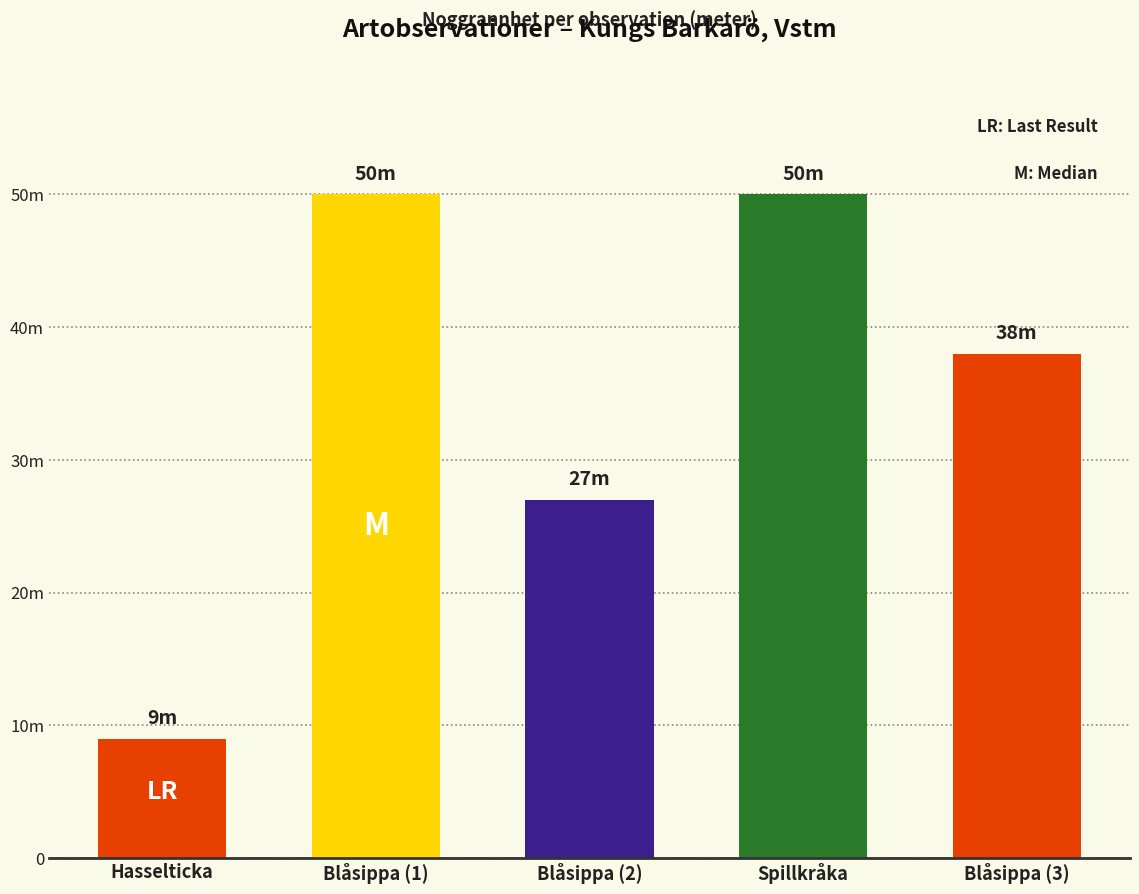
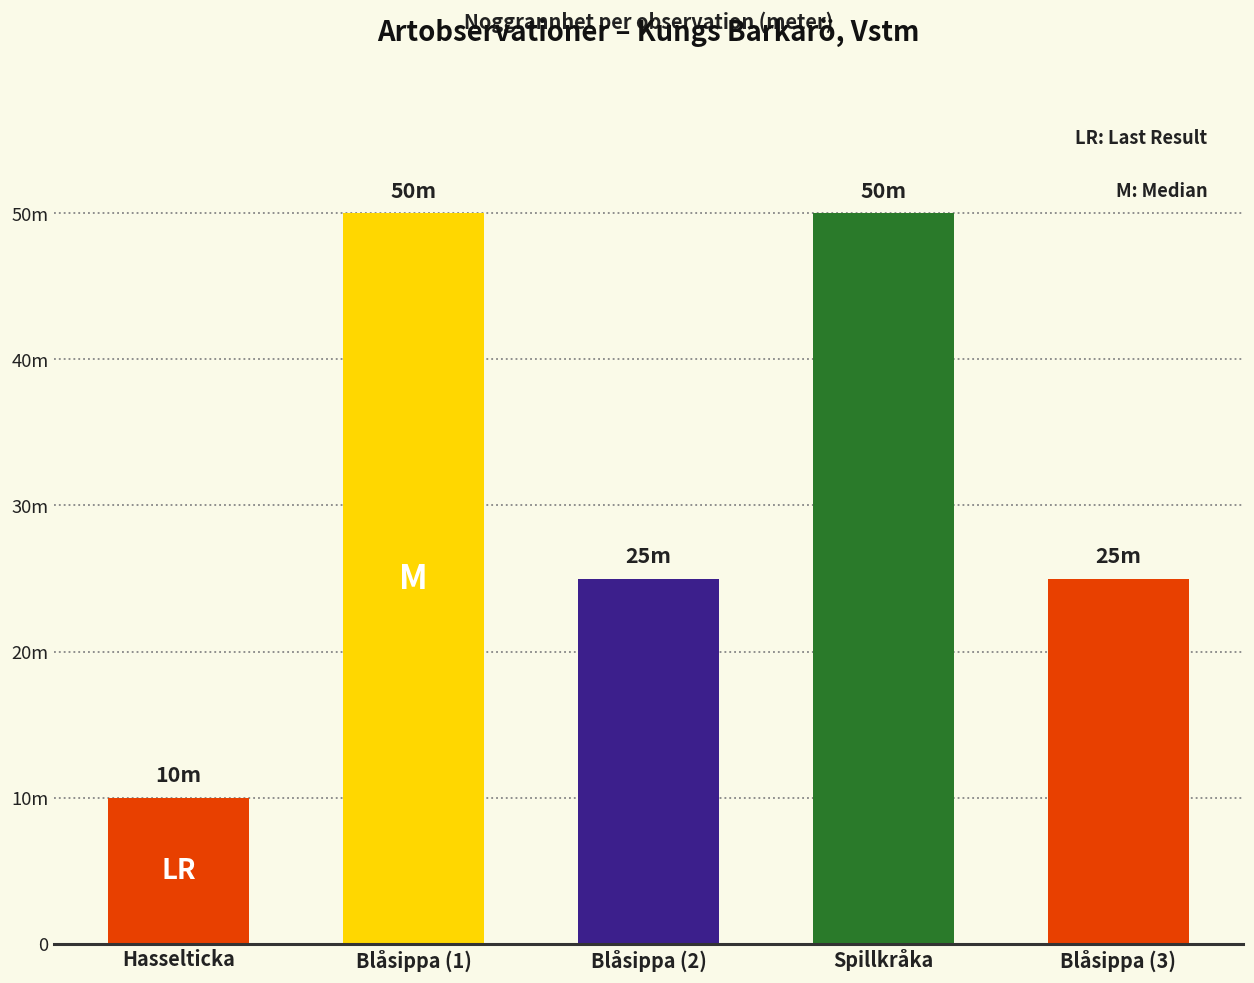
Hasselticka: 9m -> 10m
Blåsippa (2): 27m -> 25m
Blåsippa (3): 38m -> 25m
